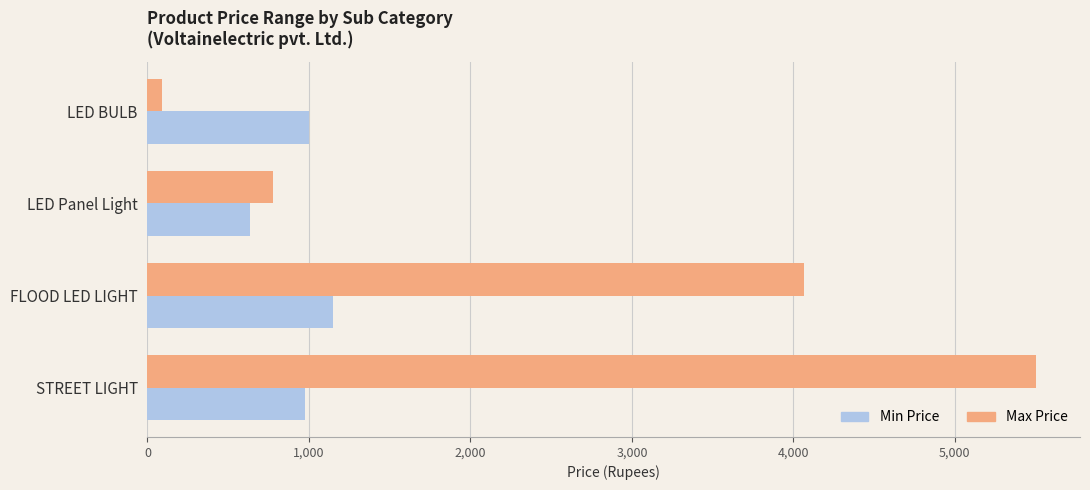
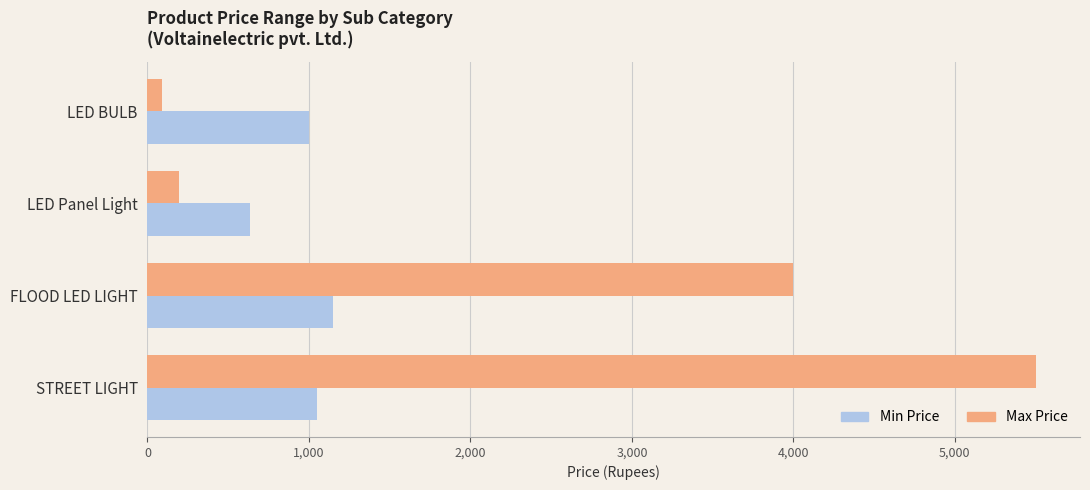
Max Price, LED Panel Light: 780 -> 200
Max Price, FLOOD LED LIGHT: 4,070 -> 4,000
Min Price, STREET LIGHT: 980 -> 1,050
